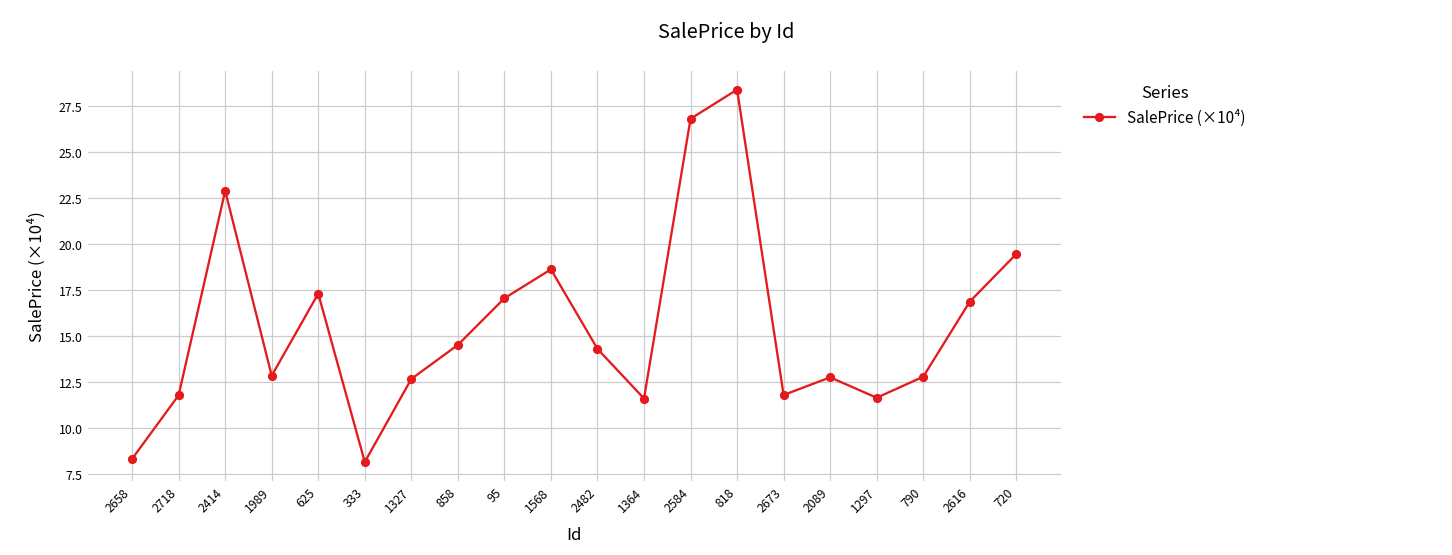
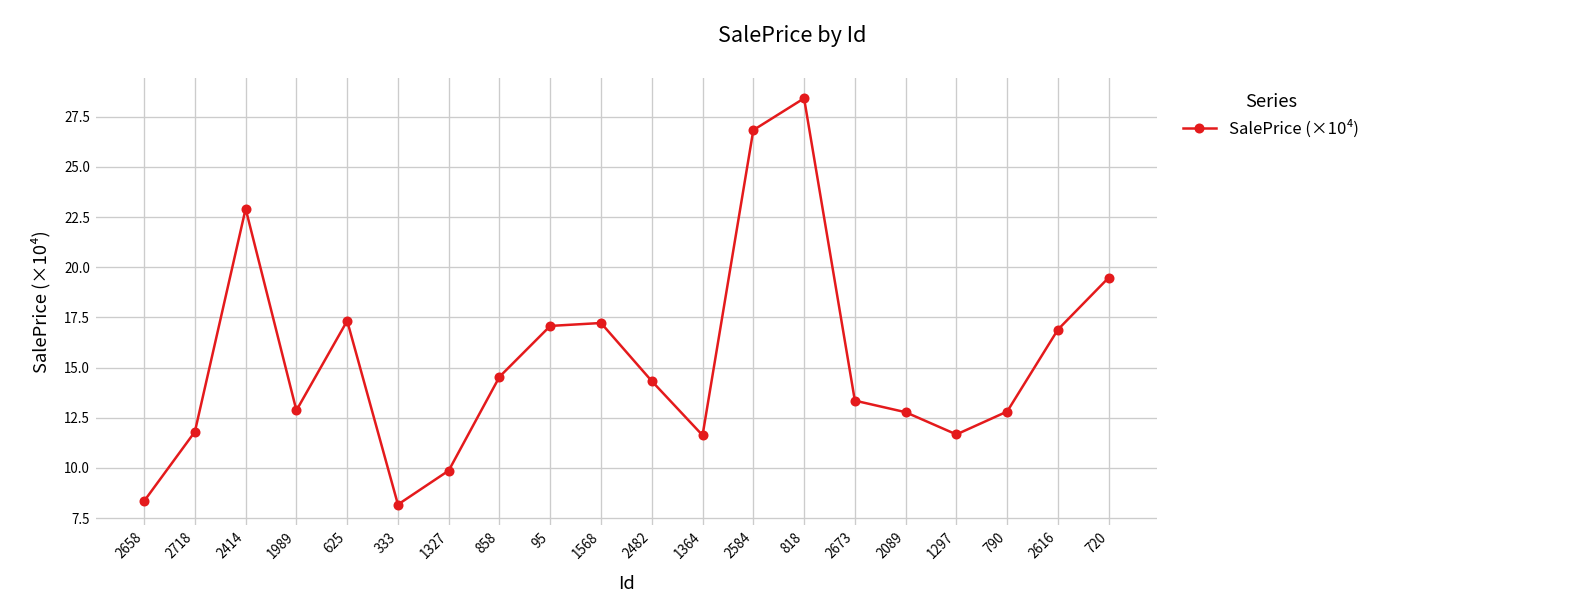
1327: 12.7 -> 9.9
1568: 18.6 -> 17.2
2673: 11.8 -> 13.4
